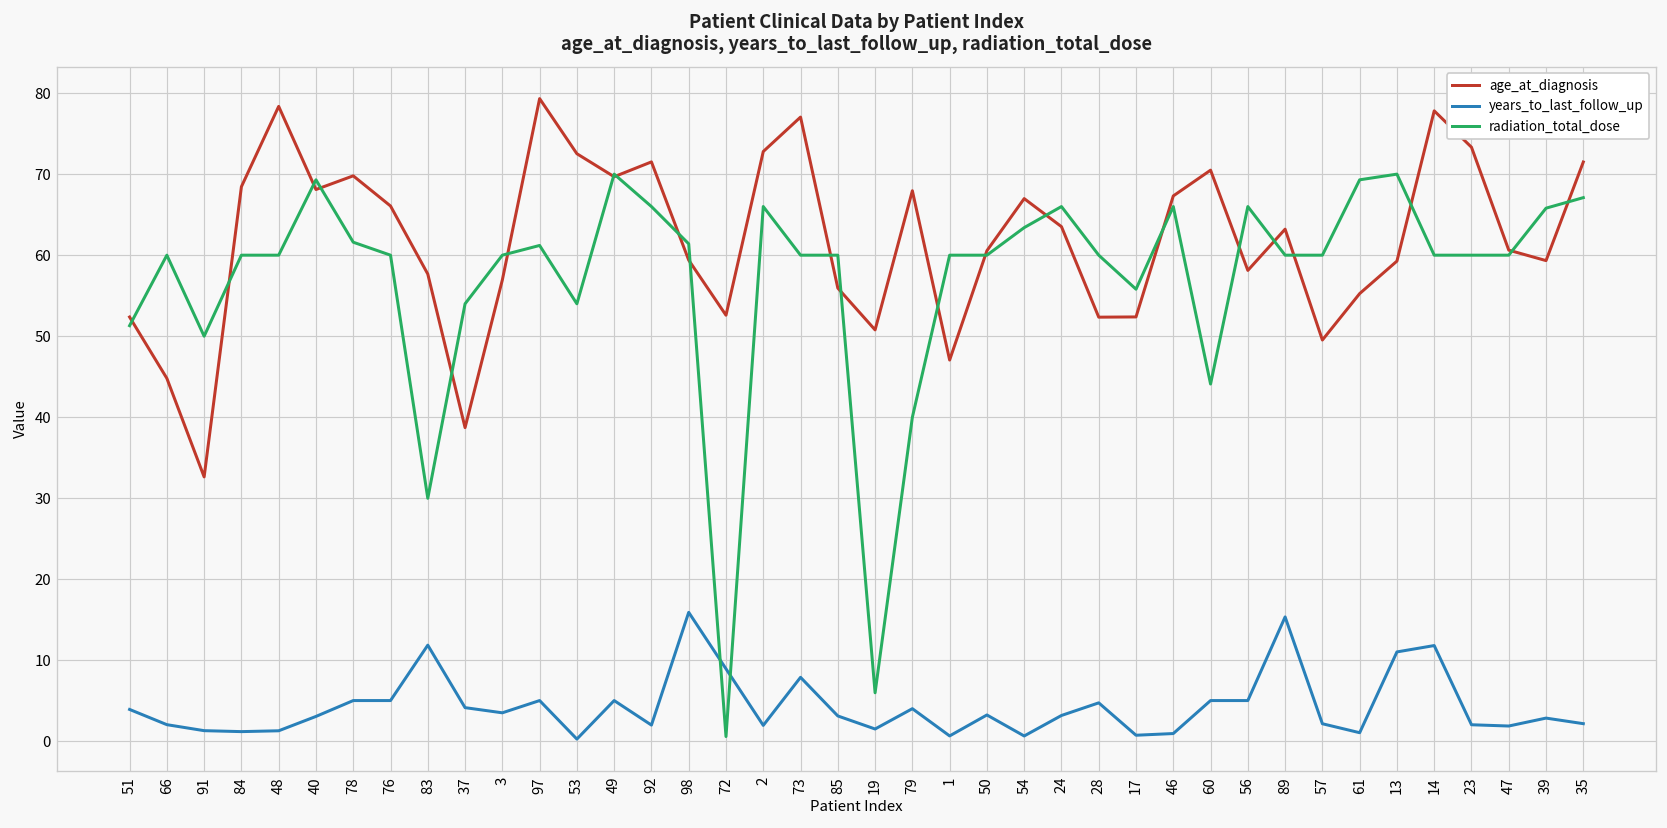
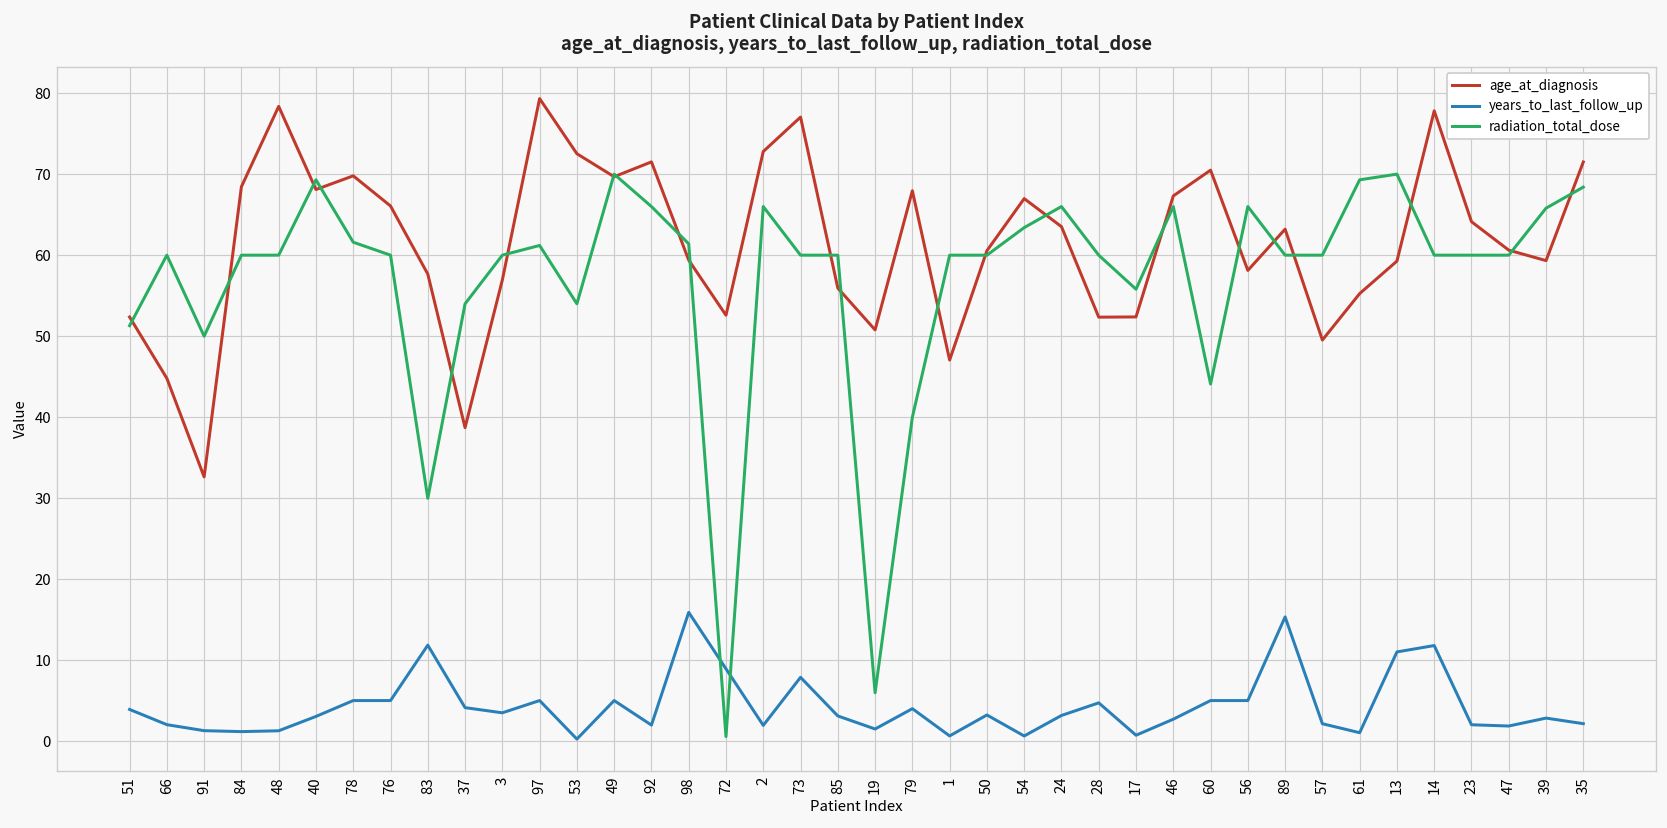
years_to_last_follow_up, 46: 1 -> 3
age_at_diagnosis, 23: 73 -> 64
radiation_total_dose, 35: 67 -> 68
